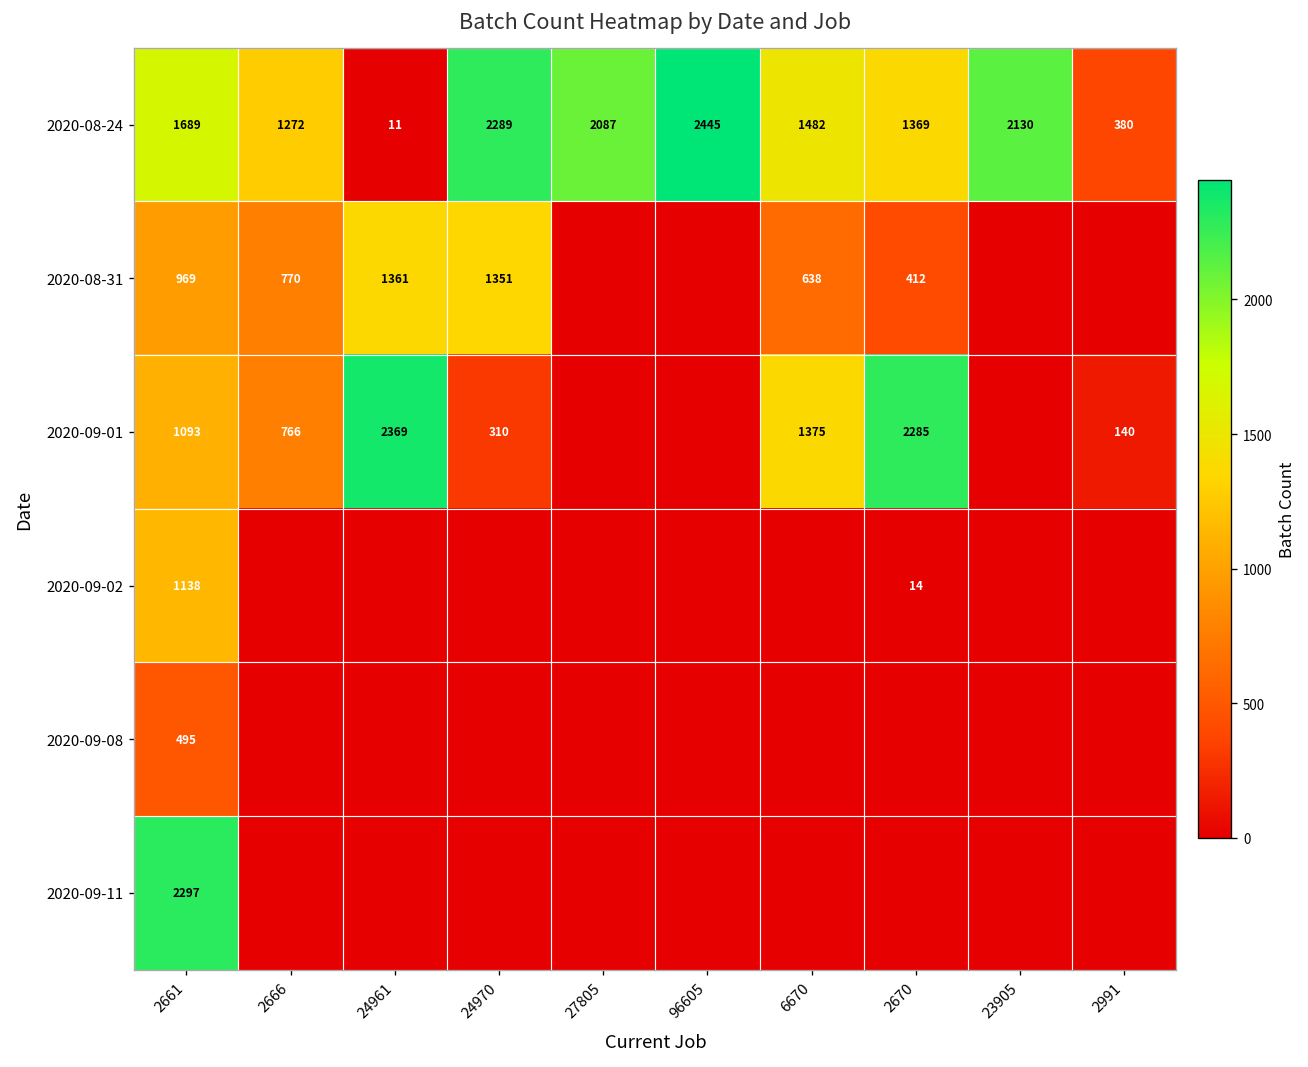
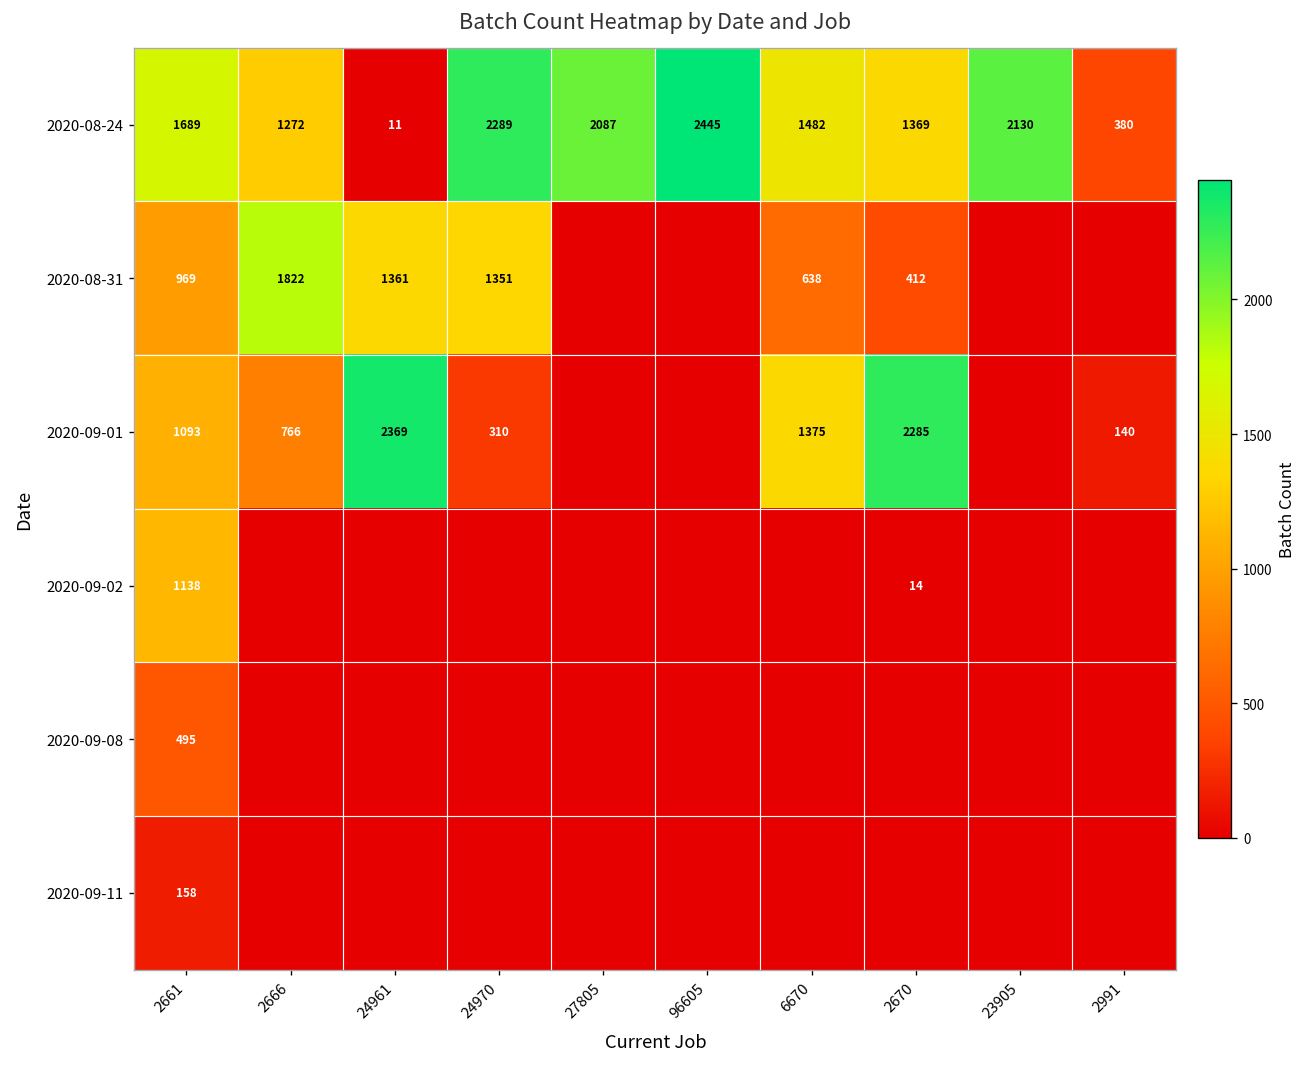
2020-08-31, 2666: 770 -> 1822
2020-09-11, 2661: 2297 -> 158
